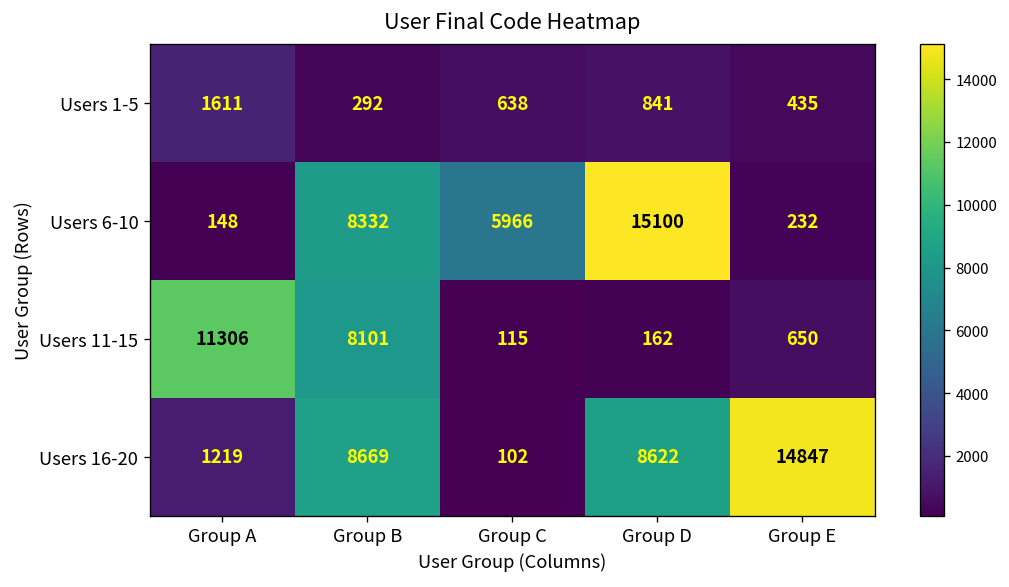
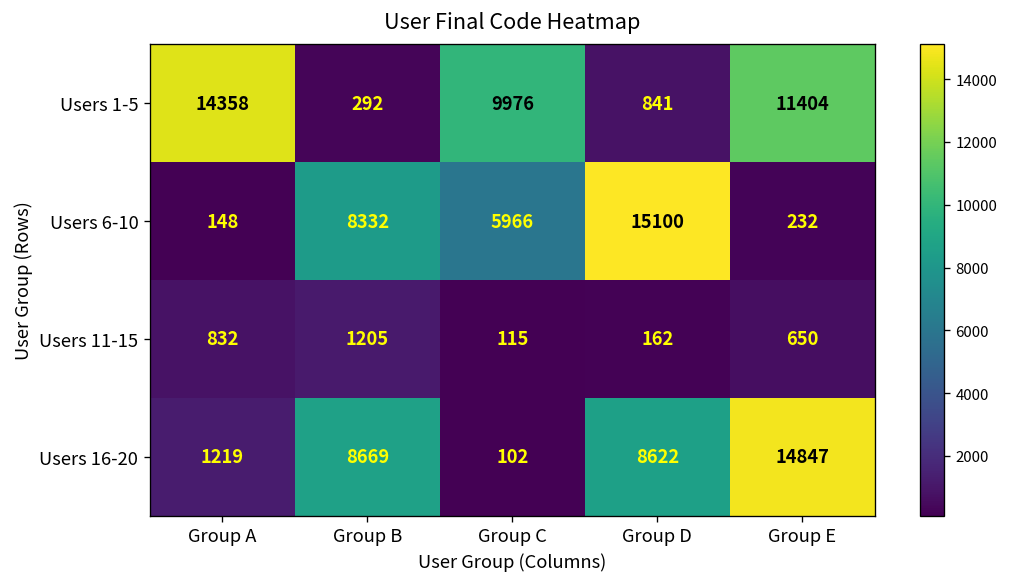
Users 1-5, Group A: 1611 -> 14358
Users 1-5, Group C: 638 -> 9976
Users 1-5, Group E: 435 -> 11404
Users 11-15, Group A: 11306 -> 832
Users 11-15, Group B: 8101 -> 1205
